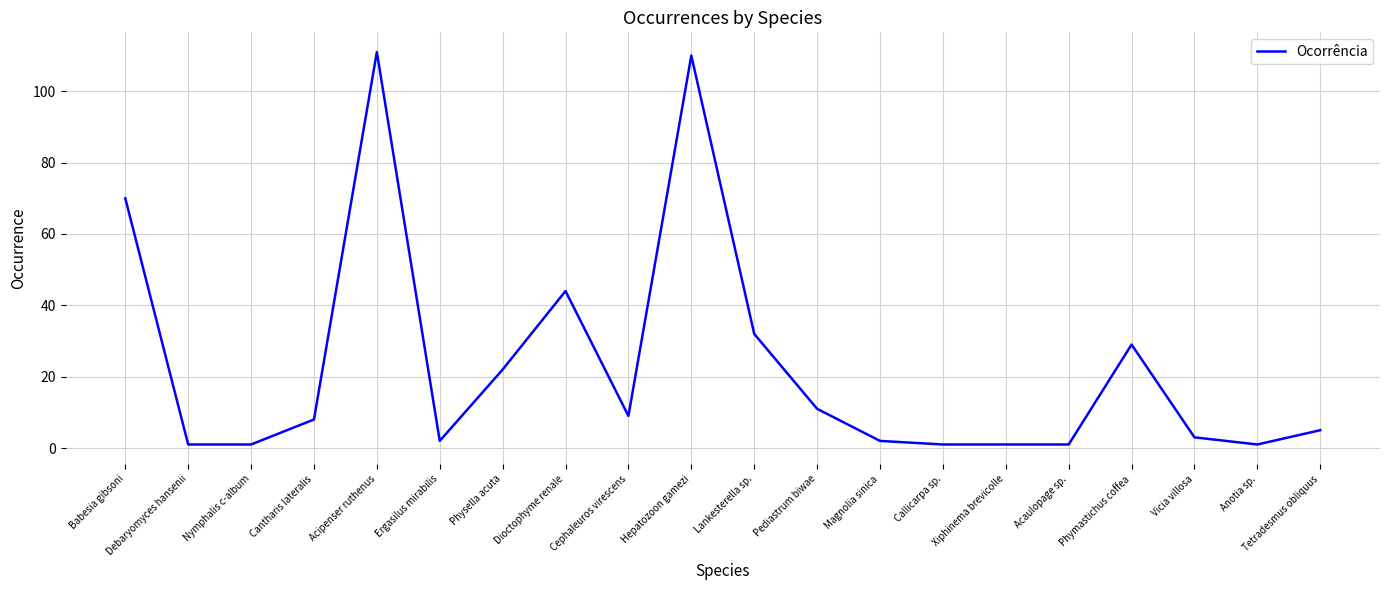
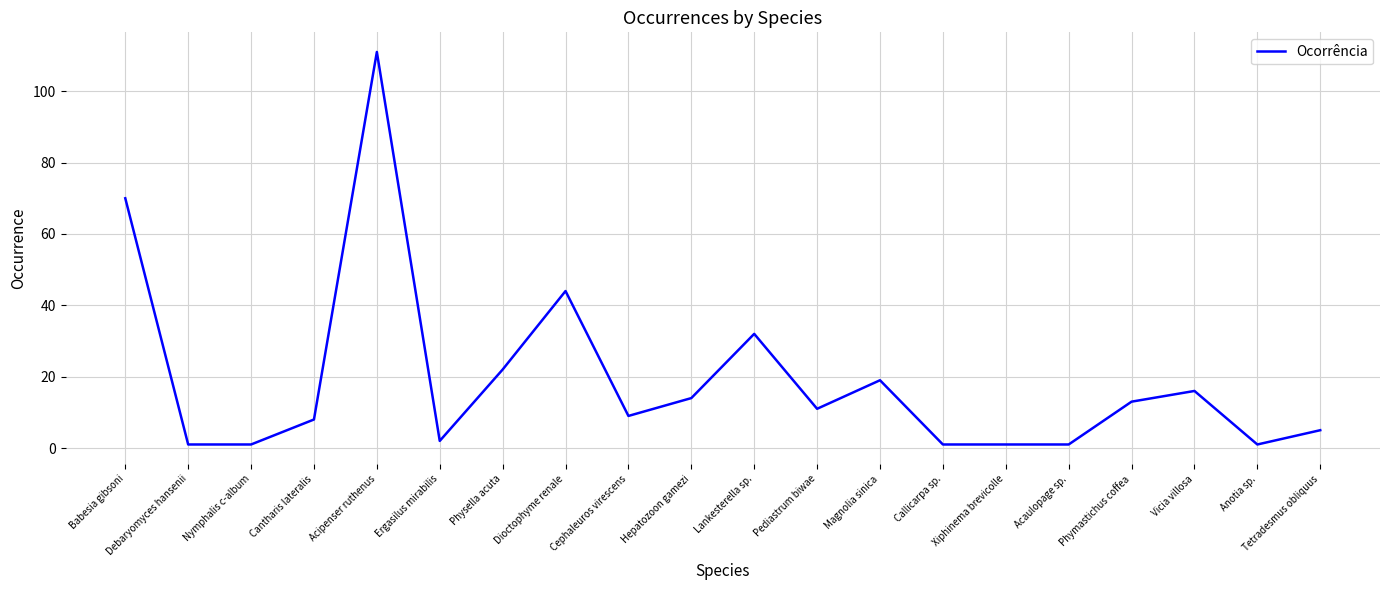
Hepatozoon gamezi: 110 -> 14
Magnolia sinica: 2 -> 19
Phymastichus coffea: 29 -> 13
Vicia villosa: 3 -> 16
